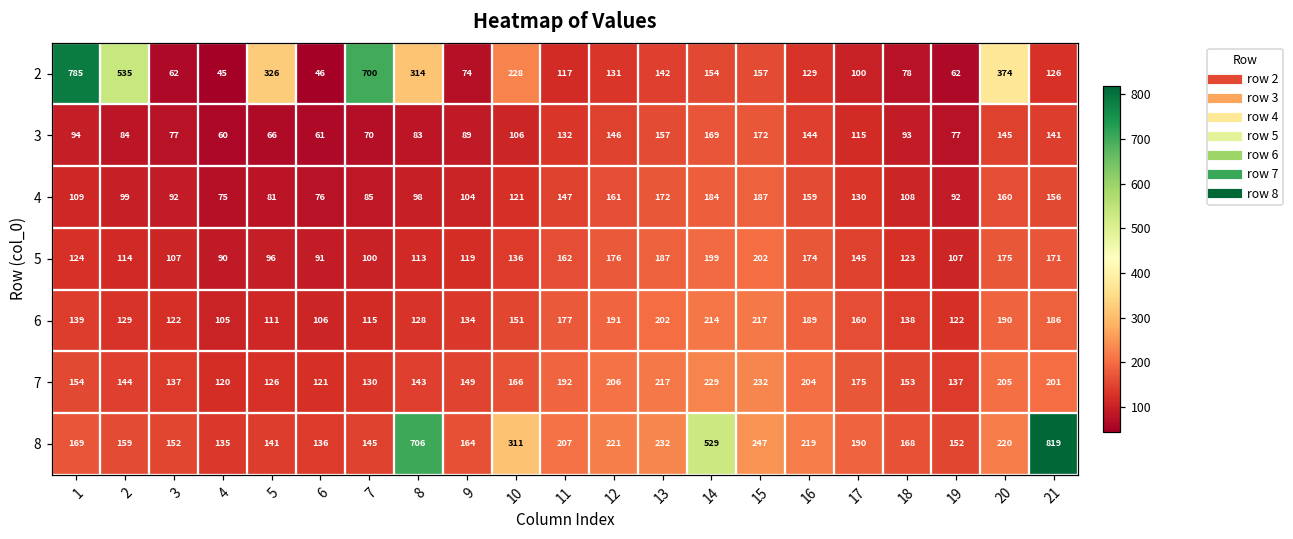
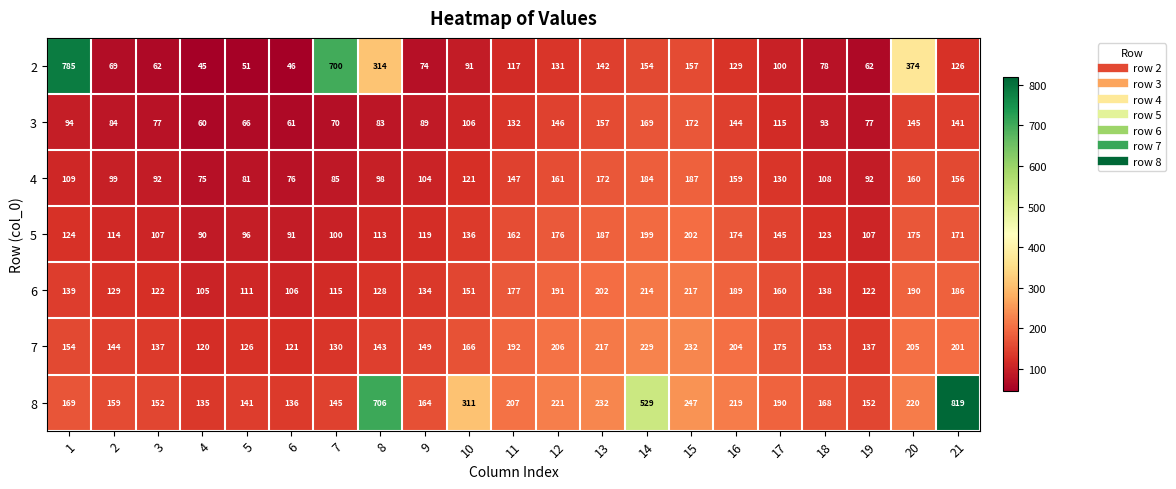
2, 2: 535 -> 69
2, 5: 326 -> 51
2, 10: 228 -> 91
